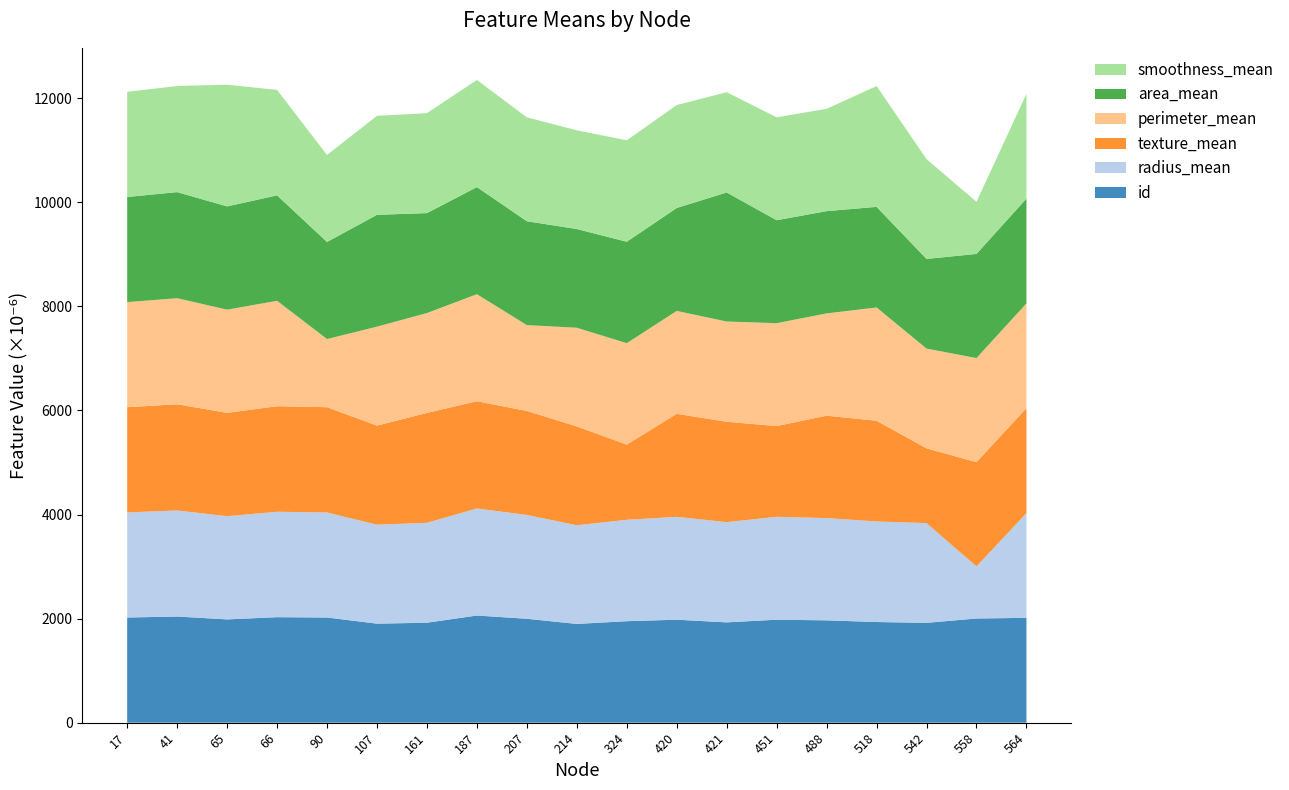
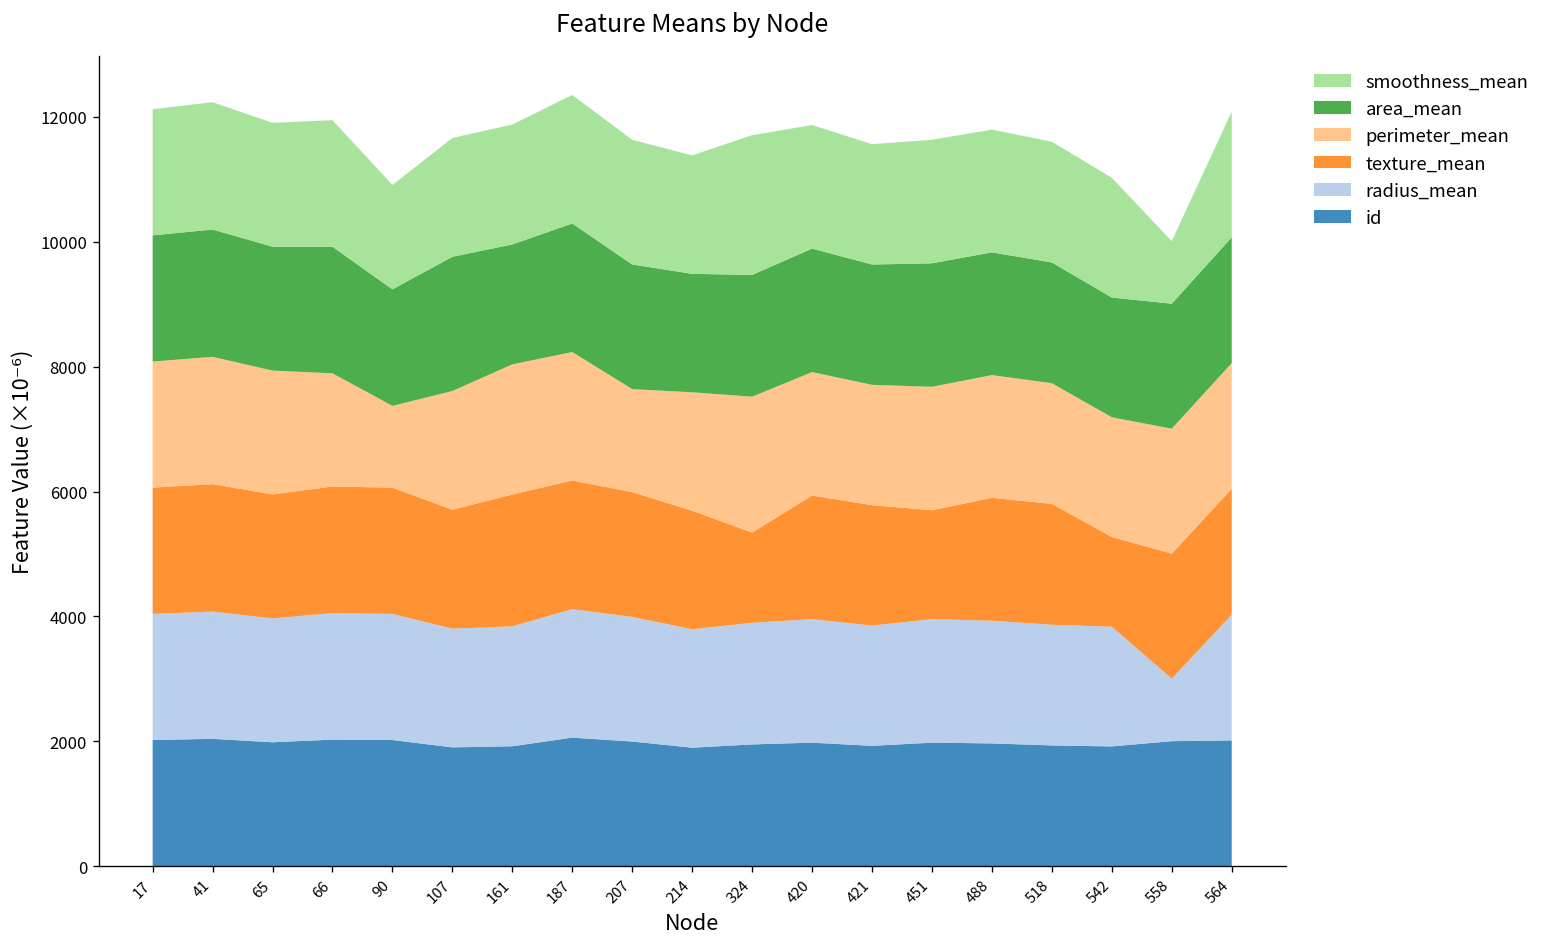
smoothness_mean, 65: 2300 -> 2000
perimeter_mean, 66: 2000 -> 1800
perimeter_mean, 161: 1900 -> 2100
perimeter_mean, 324: 1900 -> 2200
smoothness_mean, 324: 2000 -> 2200
area_mean, 421: 2500 -> 1900
perimeter_mean, 518: 2200 -> 1900
smoothness_mean, 518: 2300 -> 1900
area_mean, 542: 1700 -> 1900
